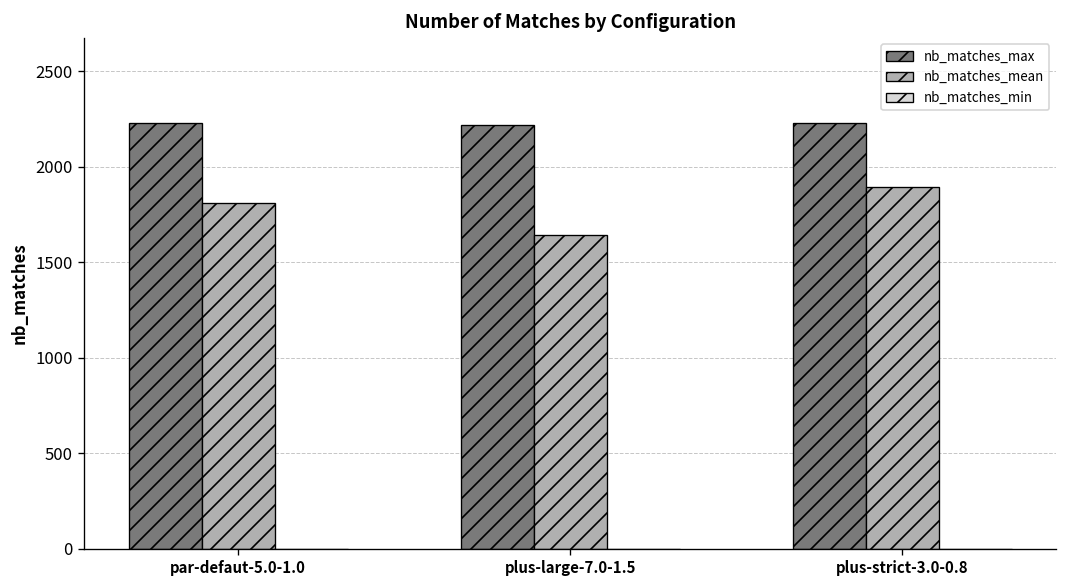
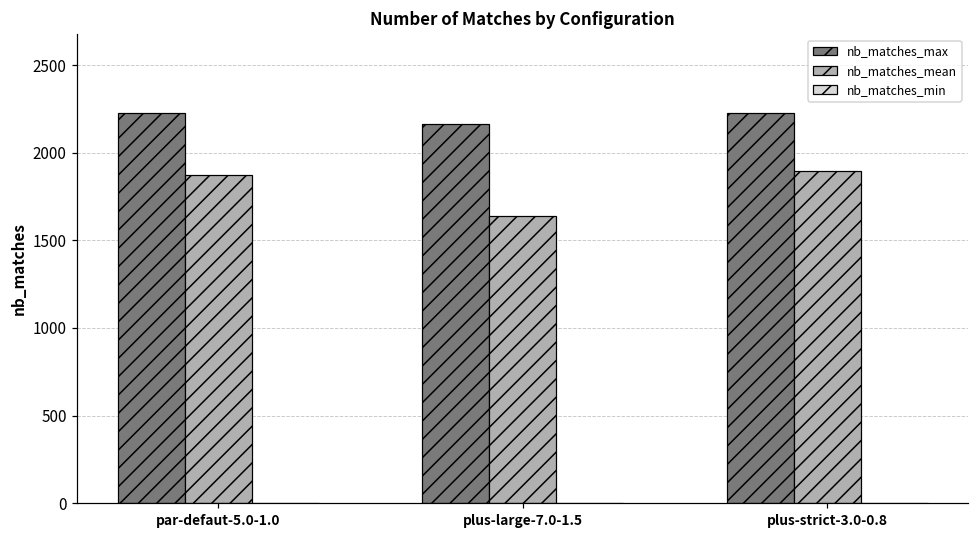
nb_matches_mean, par-defaut-5.0-1.0: 1810 -> 1880
nb_matches_max, plus-large-7.0-1.5: 2220 -> 2170
